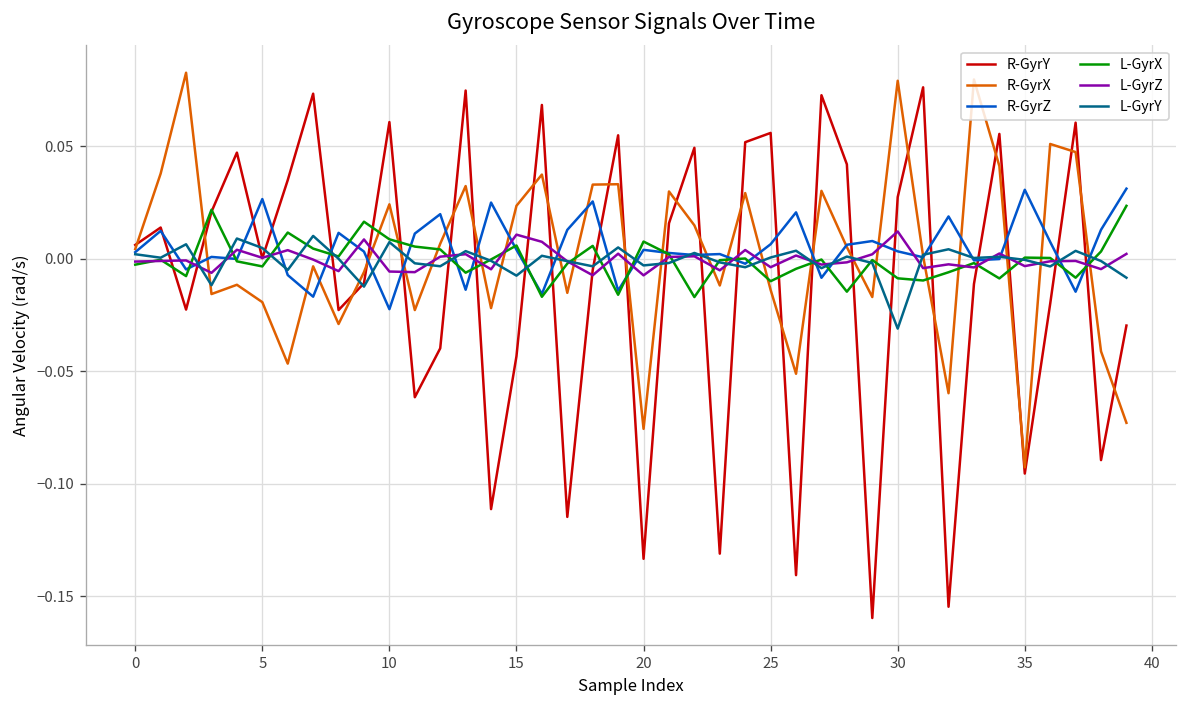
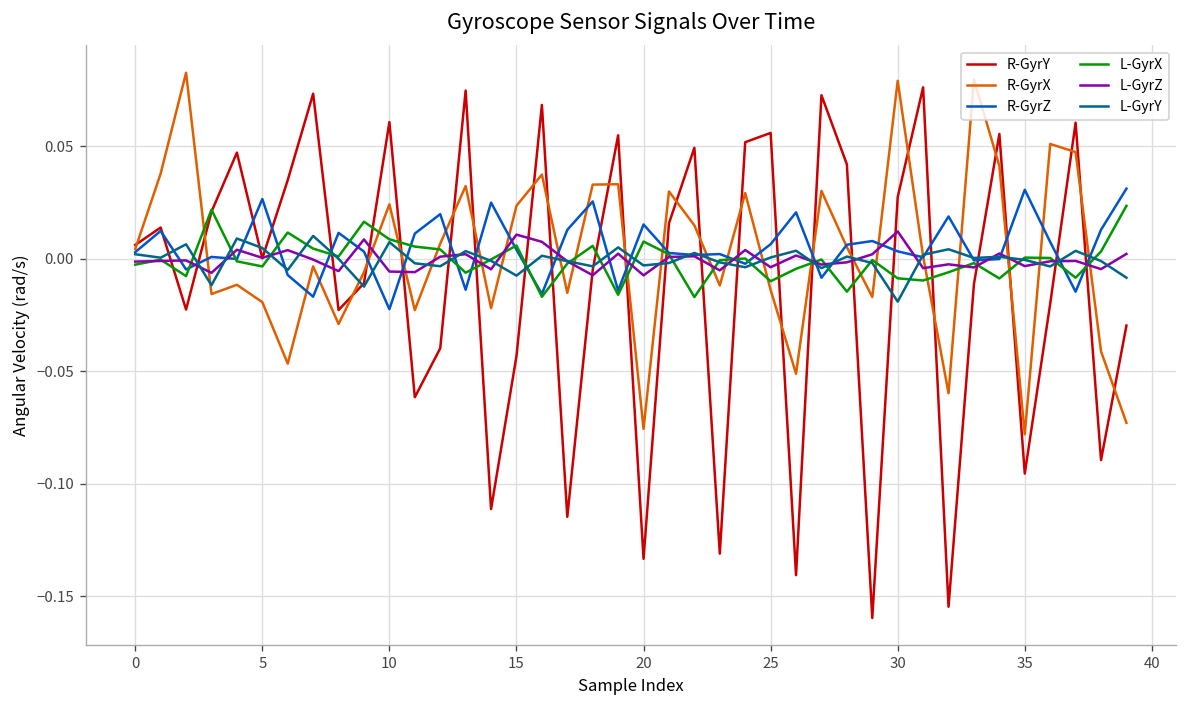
R-GyrZ, 20: 0.004 -> 0.015
L-GyrY, 30: -0.031 -> -0.019
R-GyrX, 35: -0.093 -> -0.078
